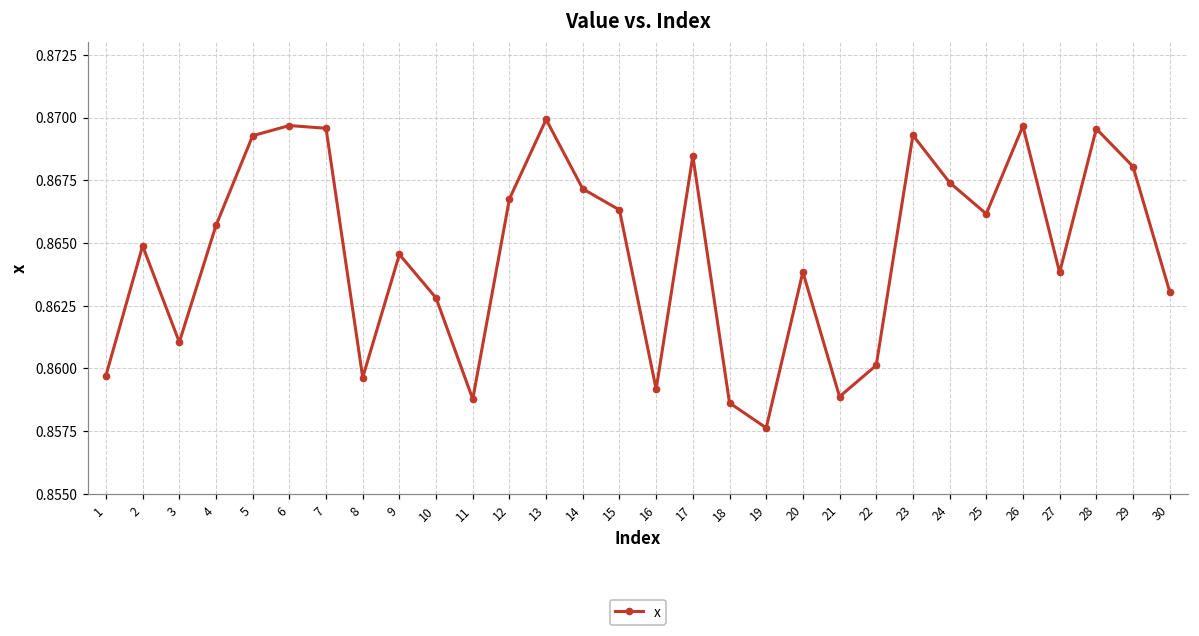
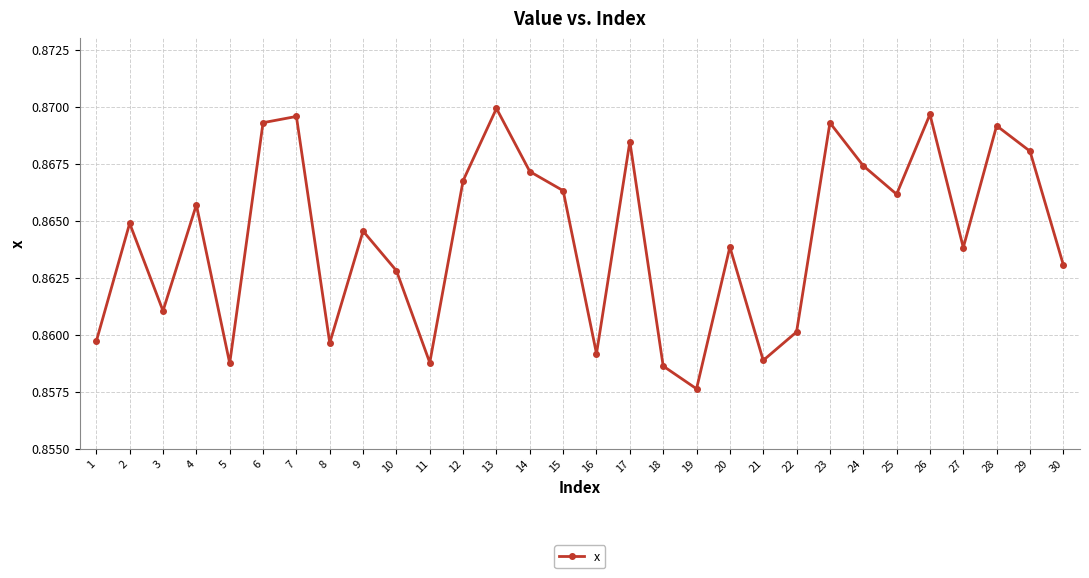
5: 0.8693 -> 0.8587
6: 0.8697 -> 0.8693
28: 0.8696 -> 0.8692
